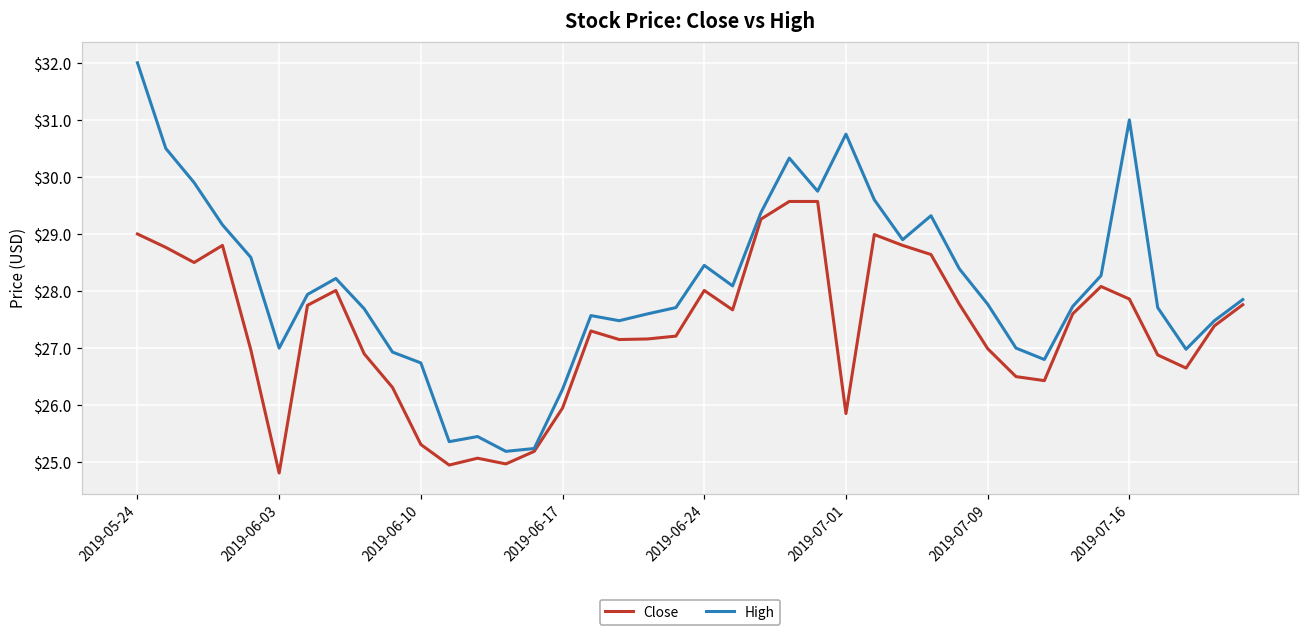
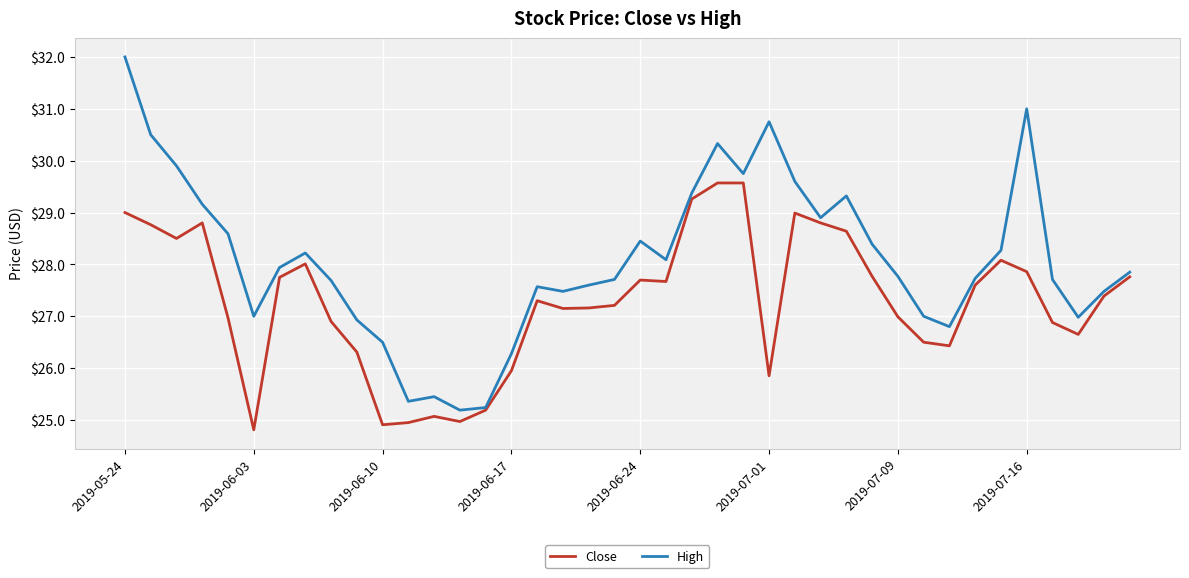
Close, 2019-06-10: $25.3 -> $24.9
High, 2019-06-10: $26.7 -> $26.5
Close, 2019-06-24: $28.0 -> $27.7
